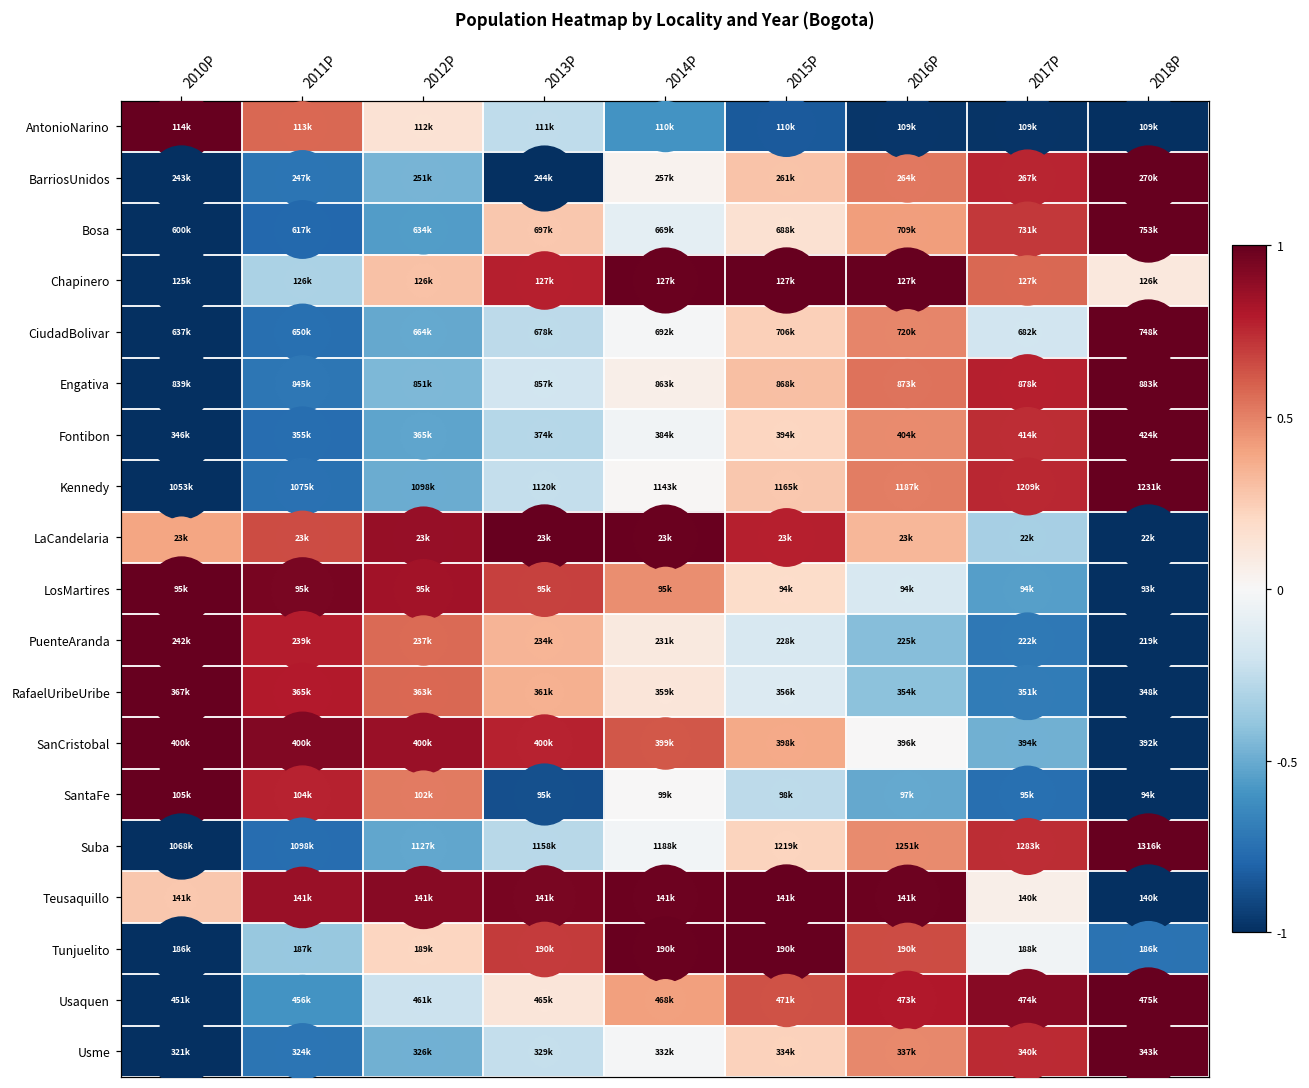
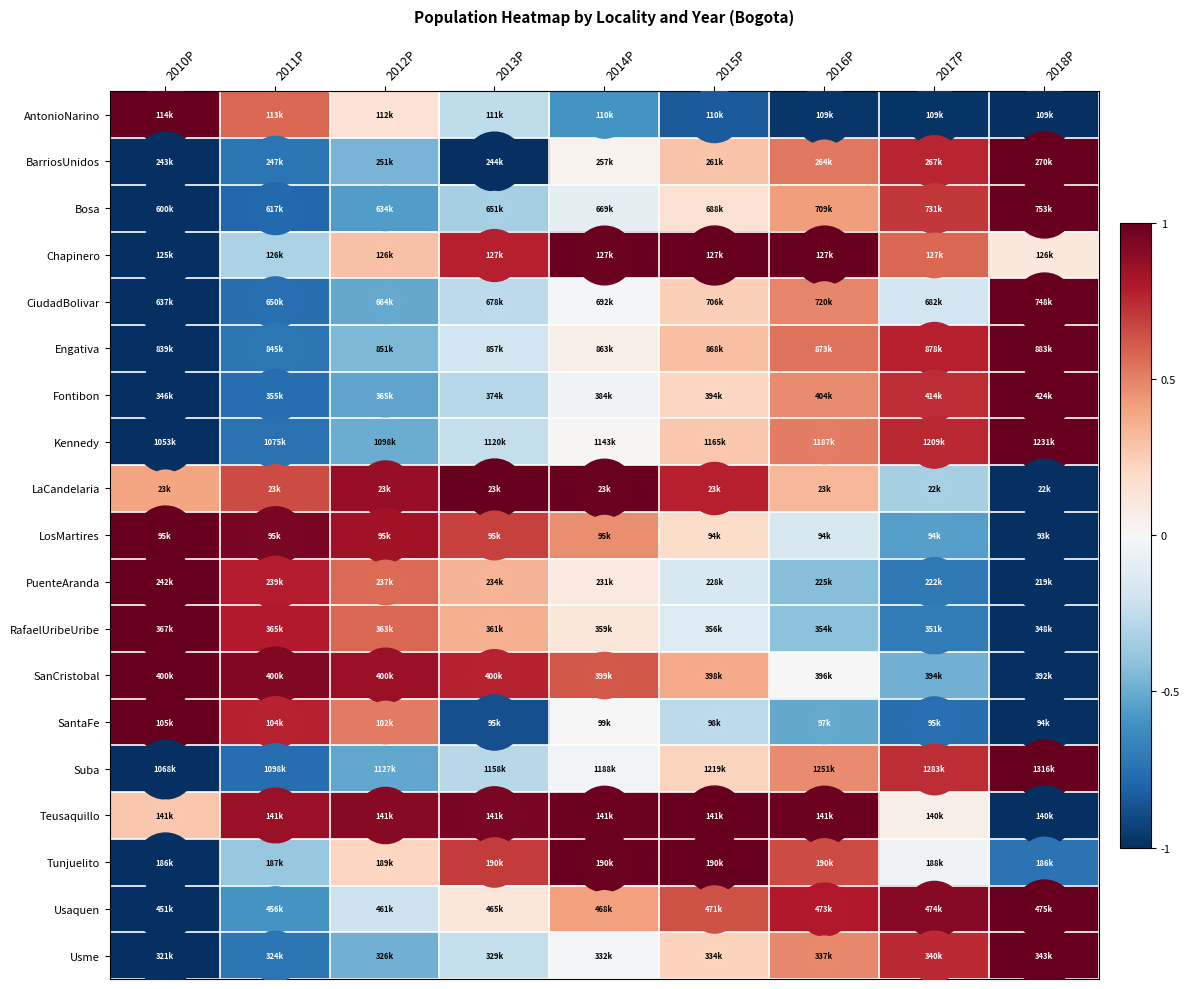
Bosa, 2013P: 697k -> 651k
